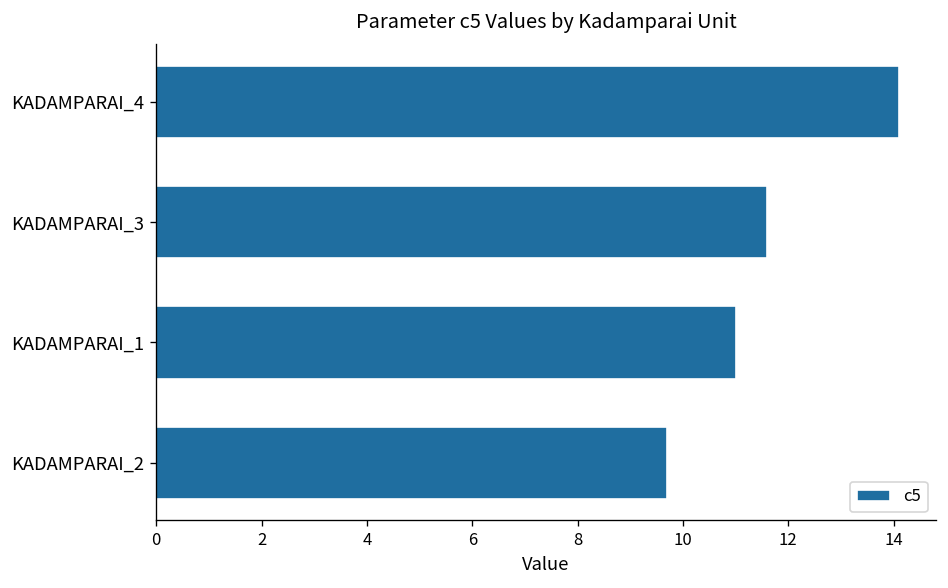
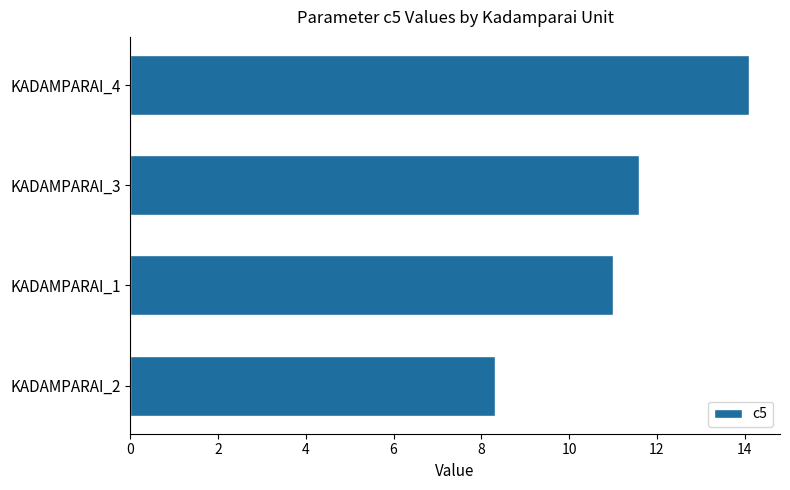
KADAMPARAI_2: 9.7 -> 8.3
